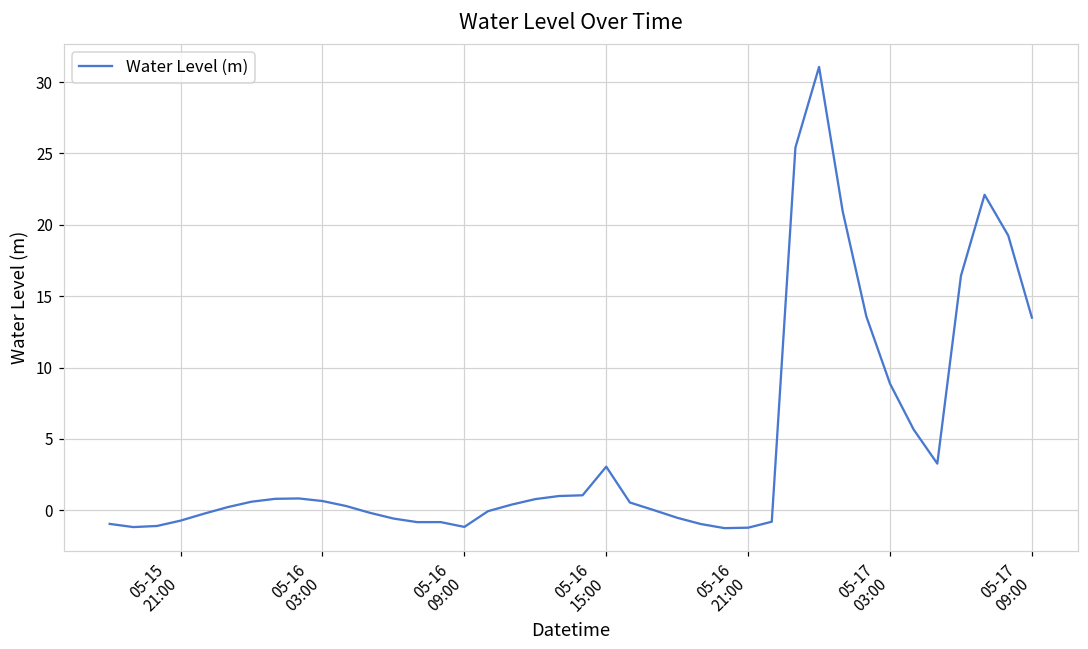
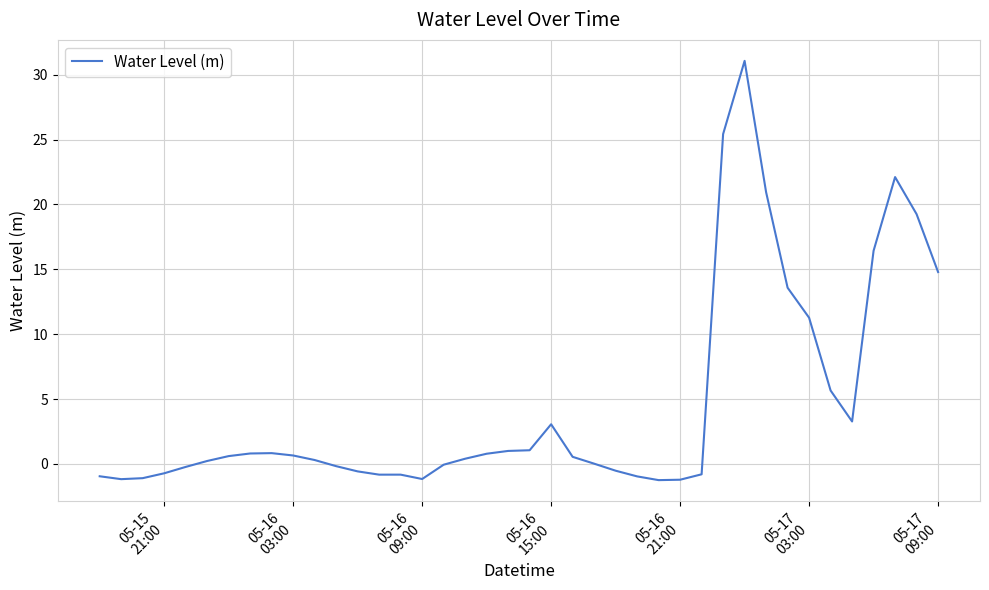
05-17 03:00: 8.9 -> 11.3
05-17 09:00: 13.5 -> 14.8
